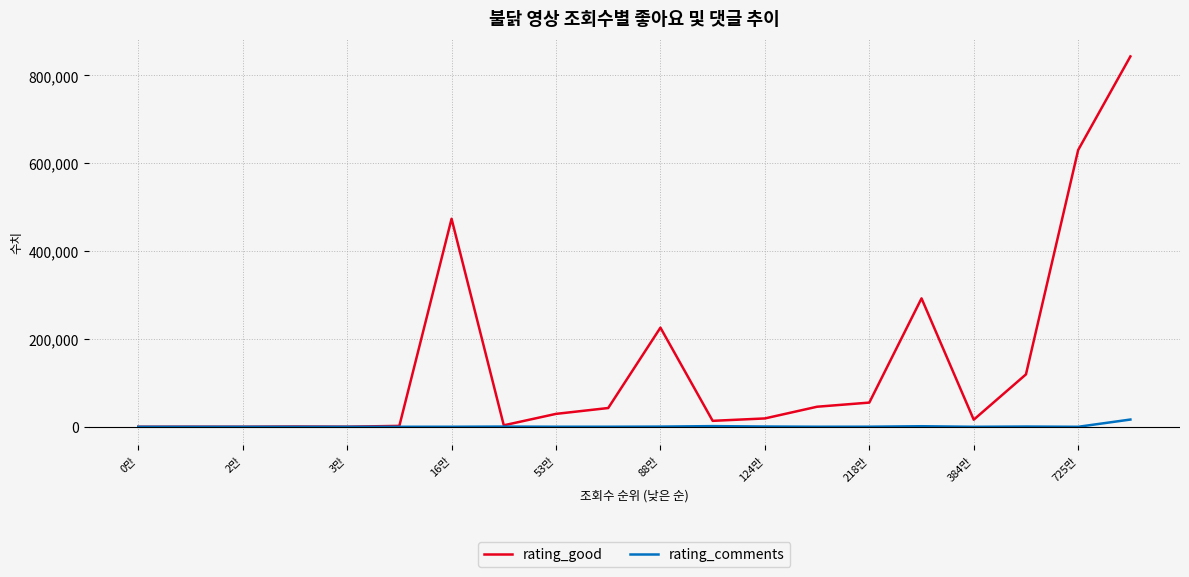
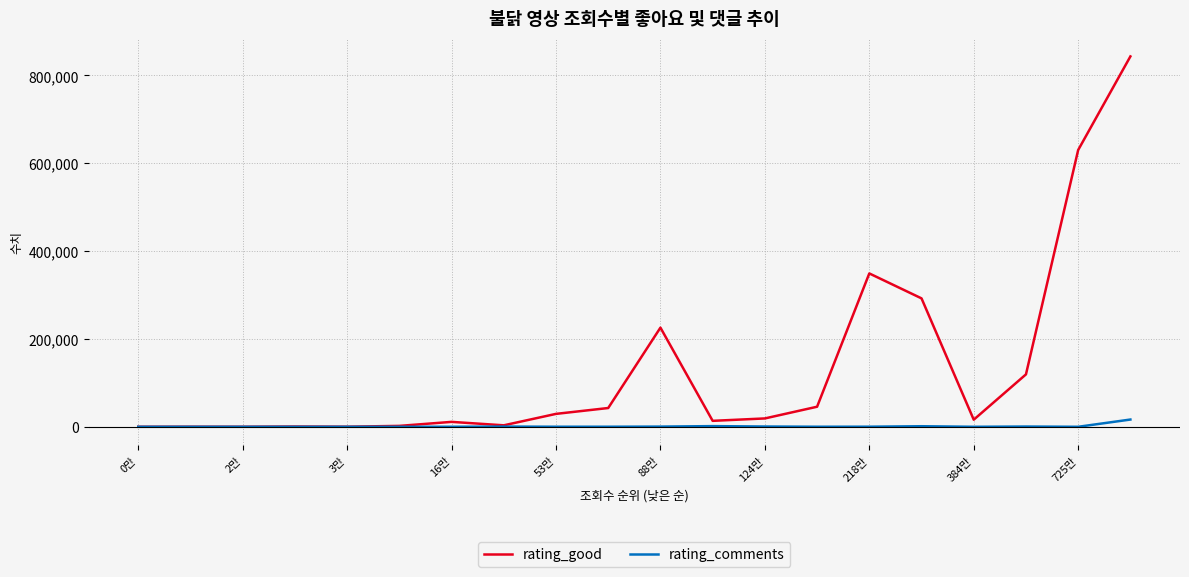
rating_good, 16만: 470,000 -> 10,000
rating_good, 218만: 60,000 -> 350,000
